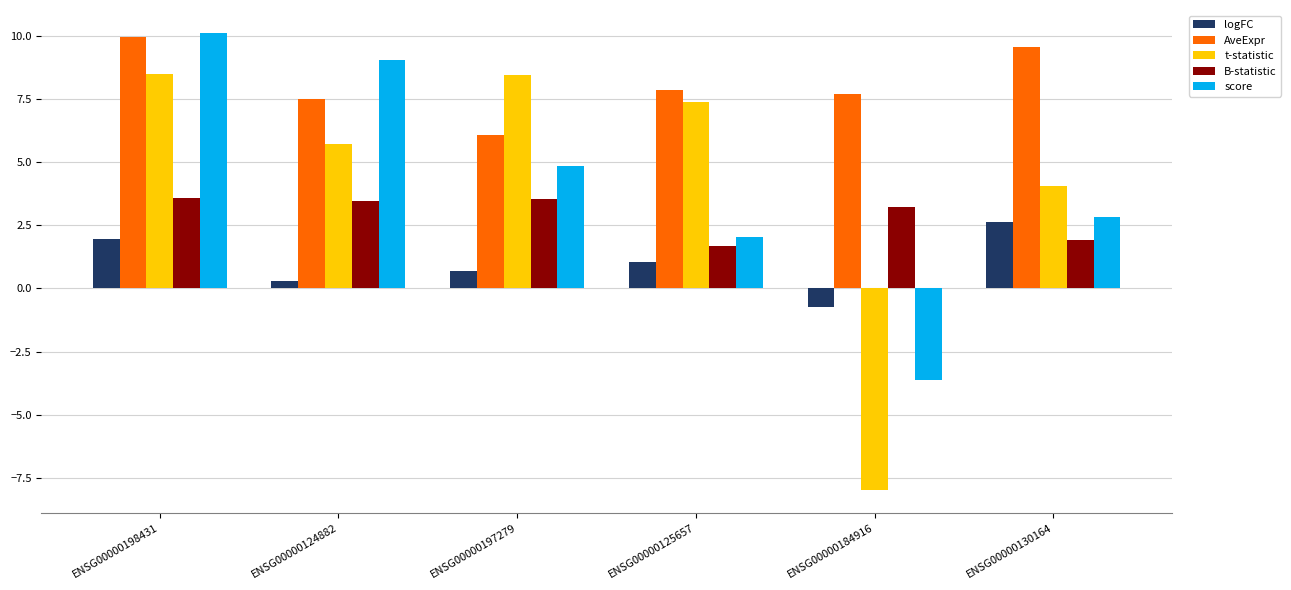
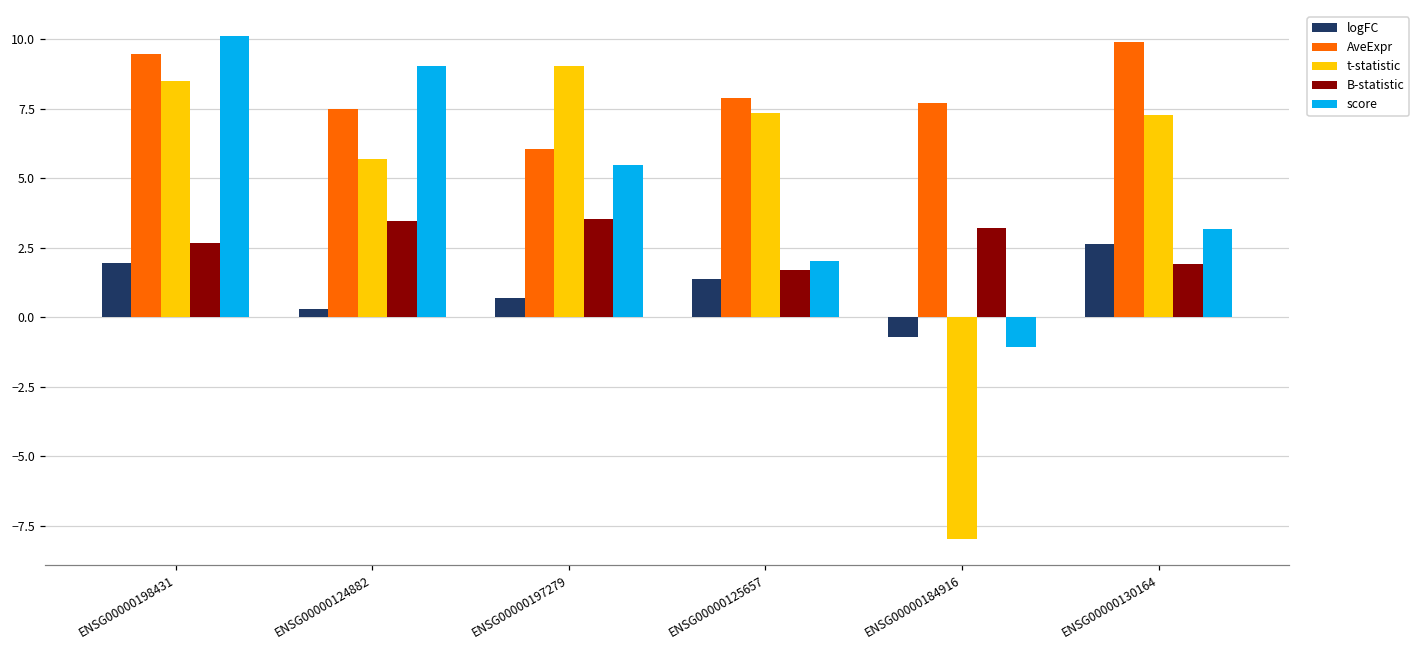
AveExpr, ENSG00000198431: 10.0 -> 9.5
B-statistic, ENSG00000198431: 3.6 -> 2.7
t-statistic, ENSG00000197279: 8.4 -> 9.0
score, ENSG00000197279: 4.9 -> 5.5
logFC, ENSG00000125657: 1.0 -> 1.4
score, ENSG00000184916: -3.6 -> -1.1
AveExpr, ENSG00000130164: 9.6 -> 9.9
t-statistic, ENSG00000130164: 4.0 -> 7.3
score, ENSG00000130164: 2.8 -> 3.2
